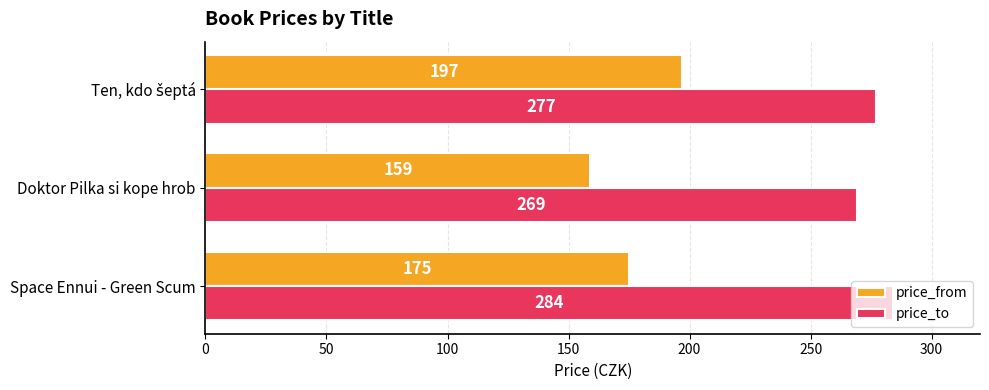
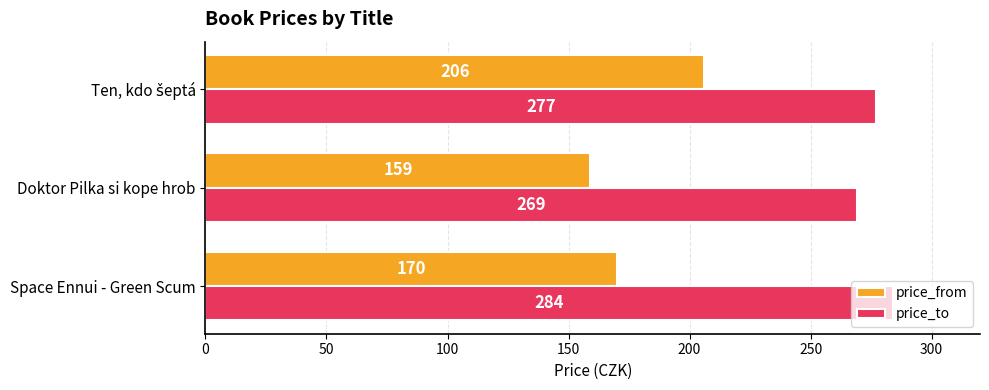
price_from, Ten, kdo šeptá: 197 -> 206
price_from, Space Ennui - Green Scum: 175 -> 170
